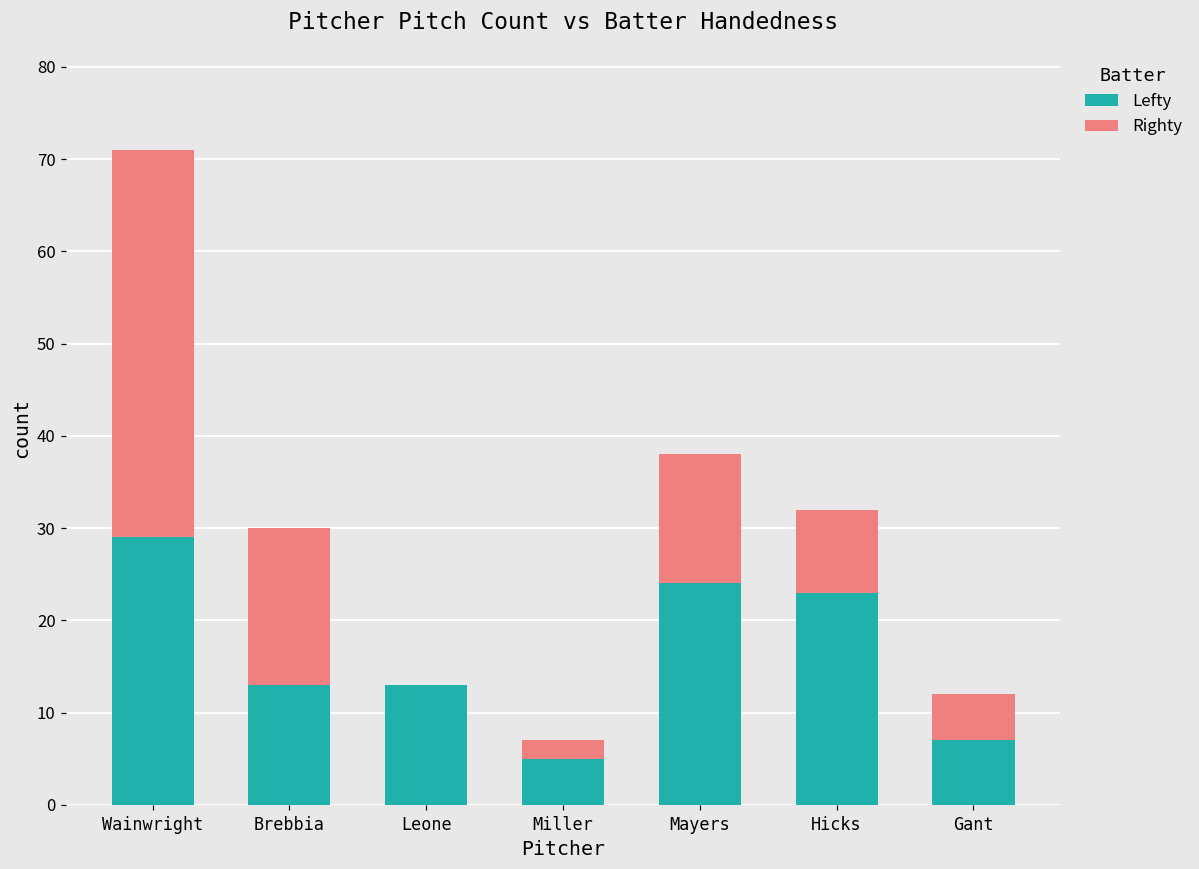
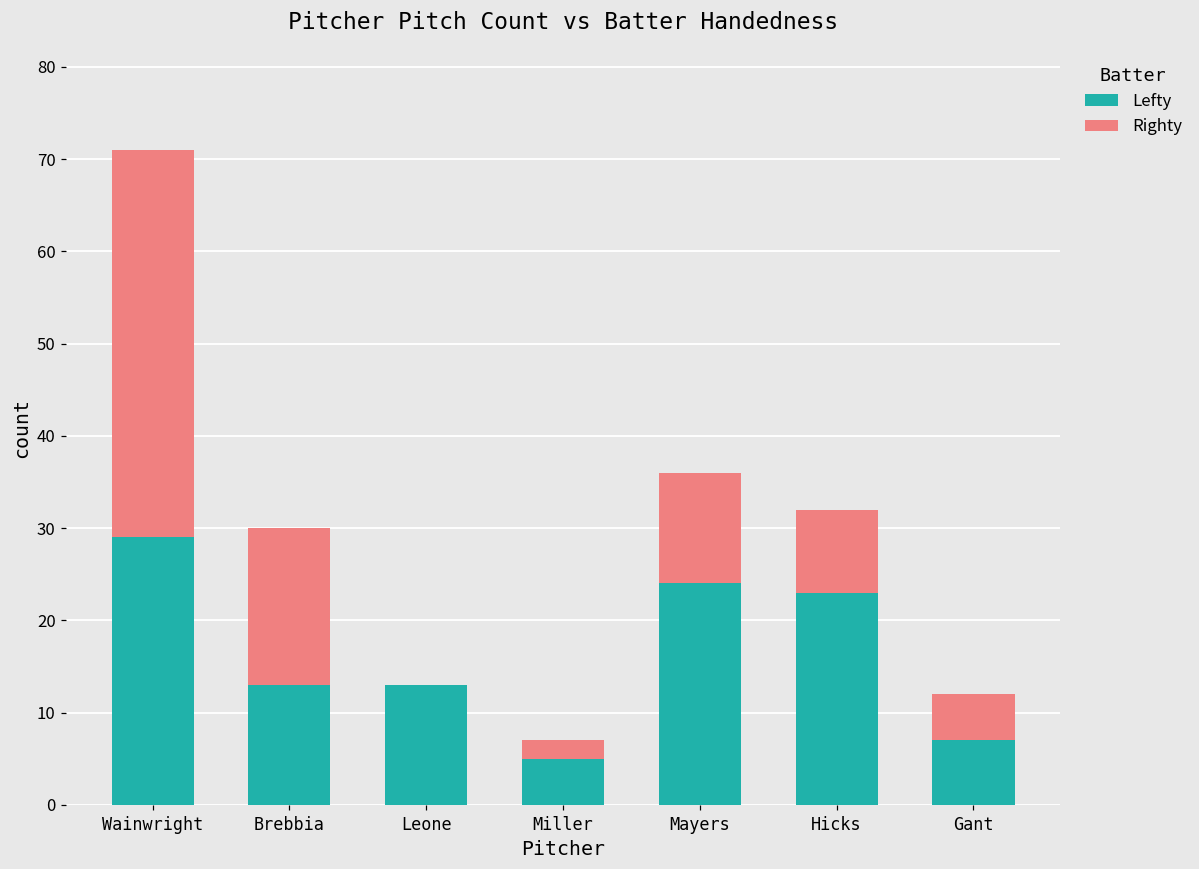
Righty, Mayers: 14 -> 12
